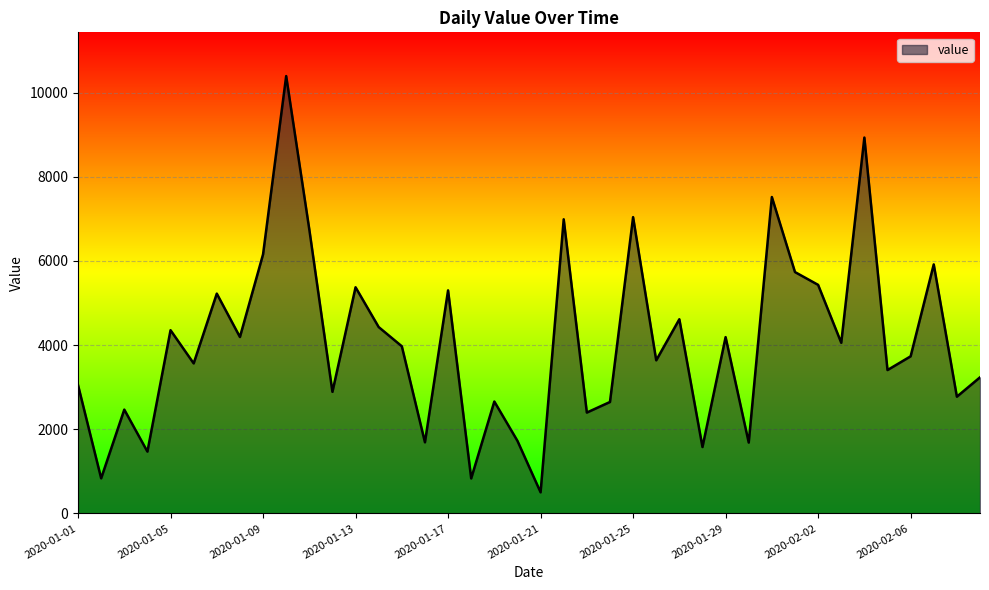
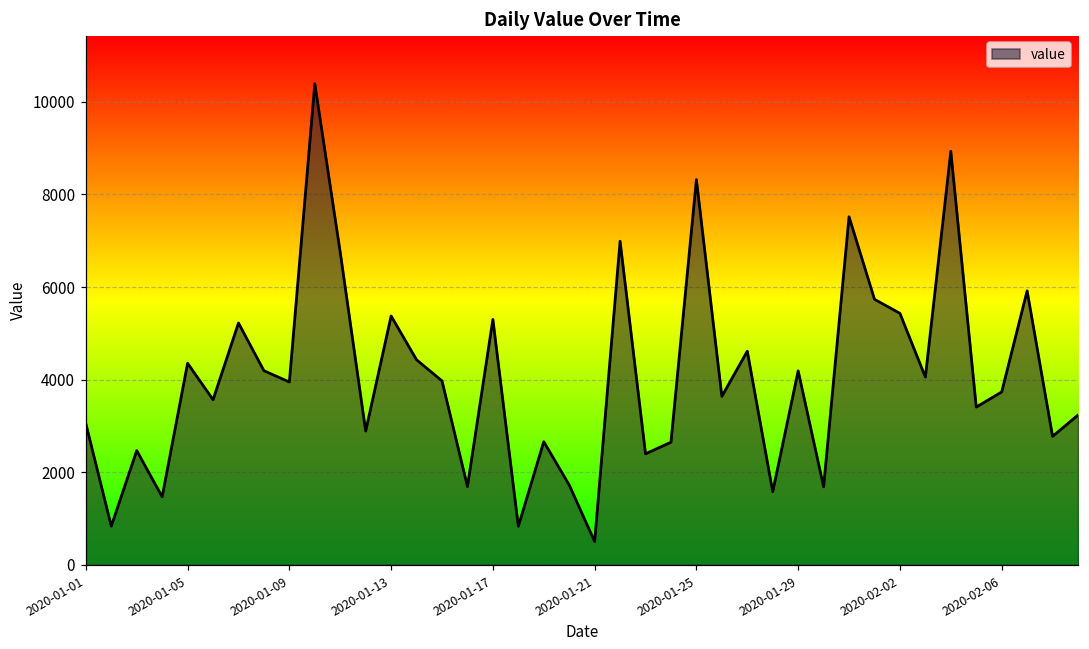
2020-01-09: 6200 -> 3900
2020-01-25: 7000 -> 8300
